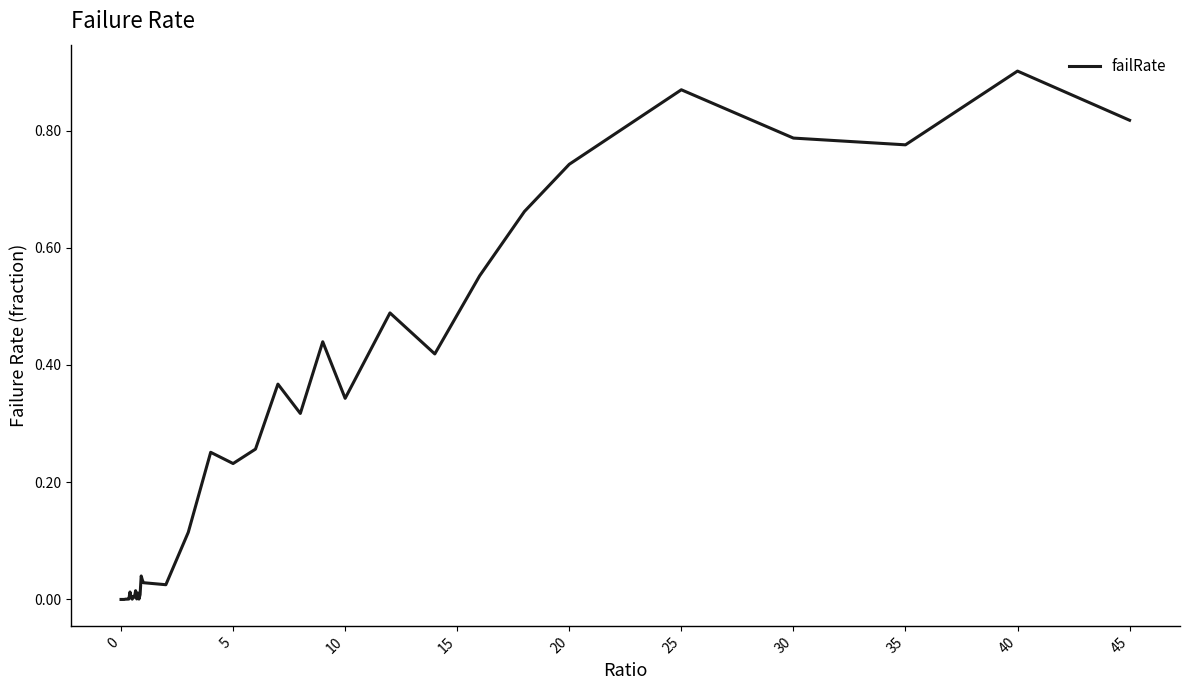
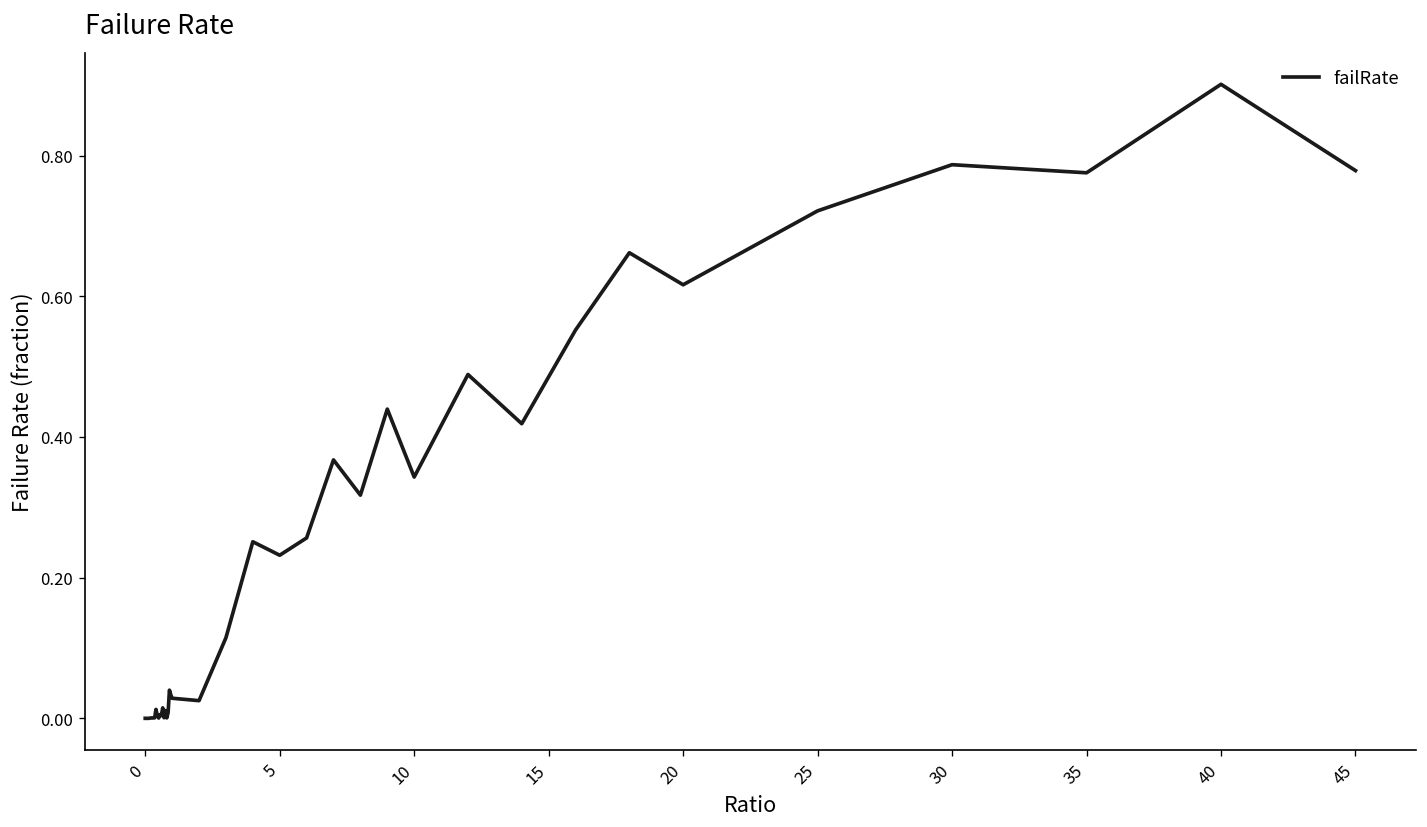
20: 0.74 -> 0.62
25: 0.87 -> 0.72
45: 0.82 -> 0.78
